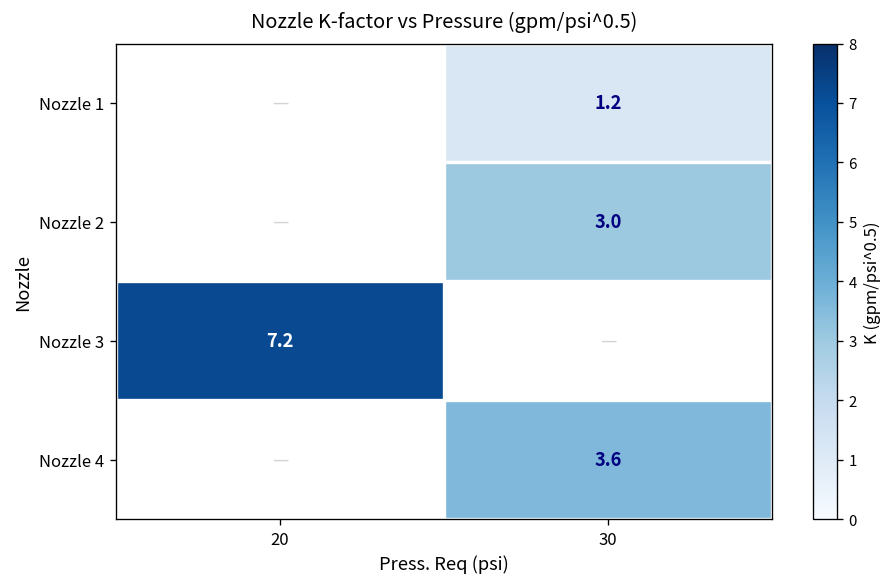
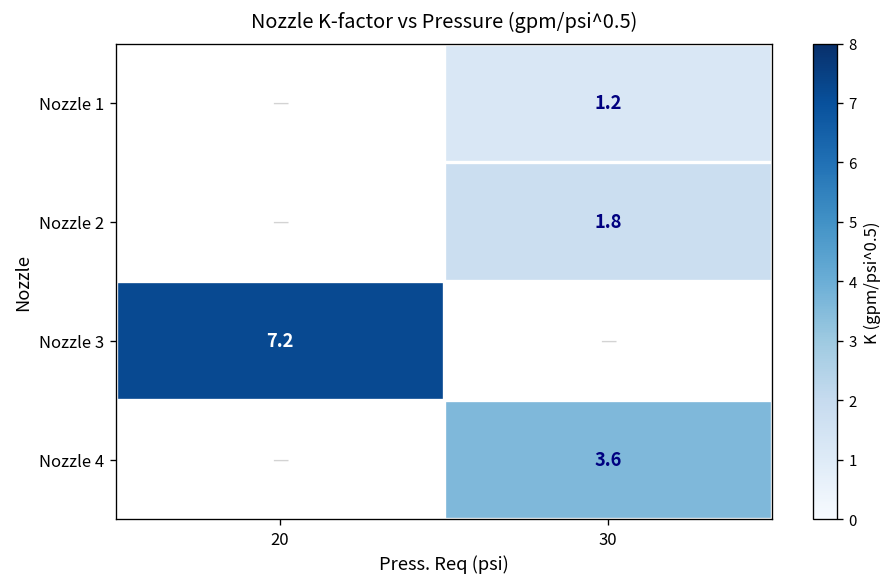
Nozzle 2, 30: 3.0 -> 1.8
